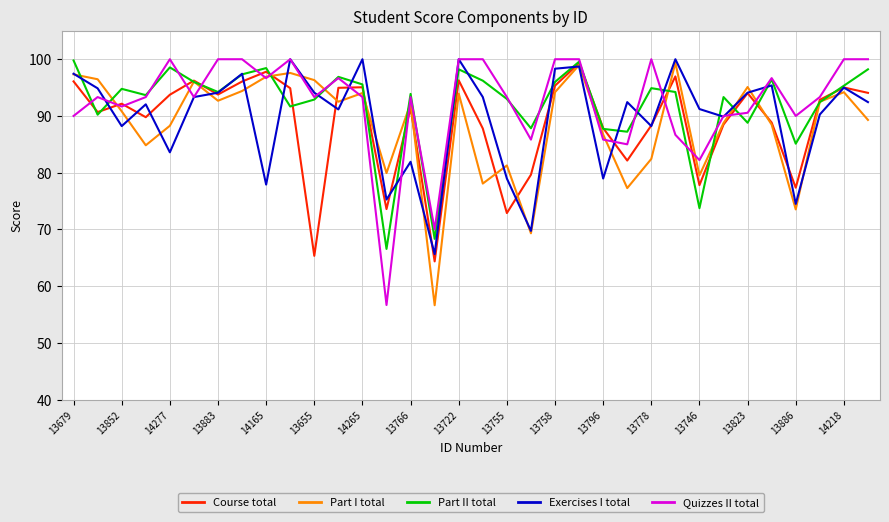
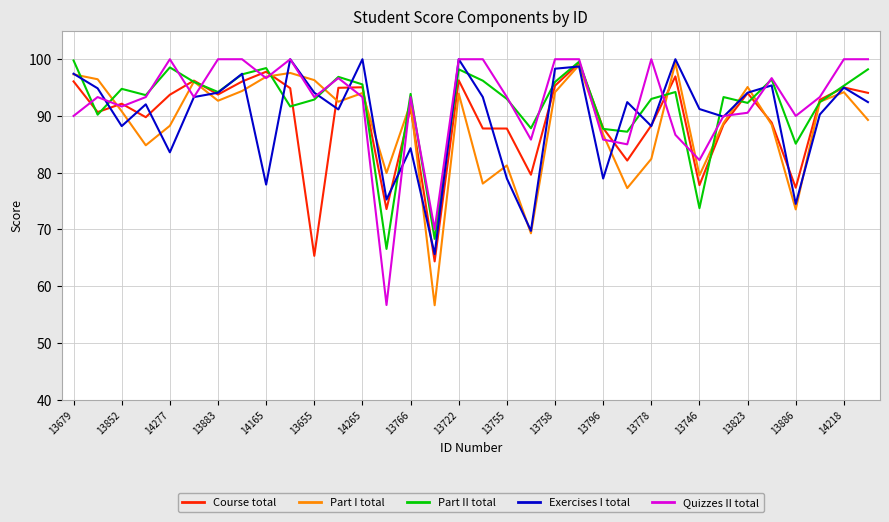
Exercises I total, 13766: 82 -> 84
Course total, 13755: 73 -> 88
Part II total, 13778: 95 -> 93
Part II total, 13823: 89 -> 92
